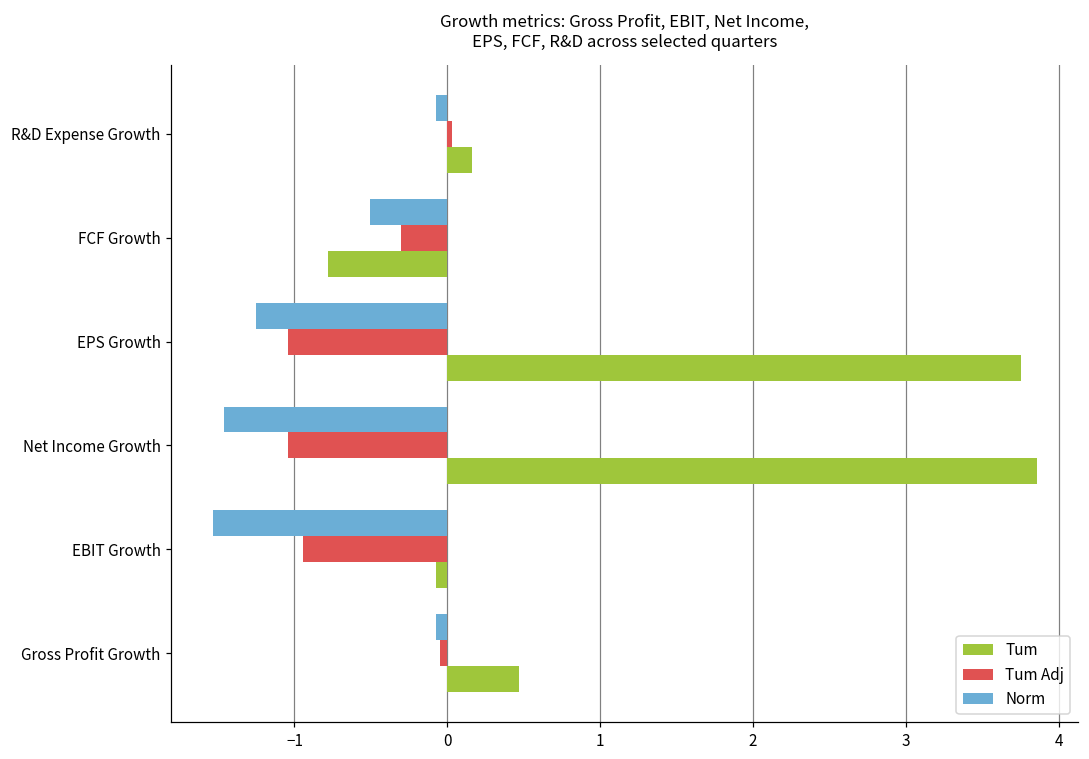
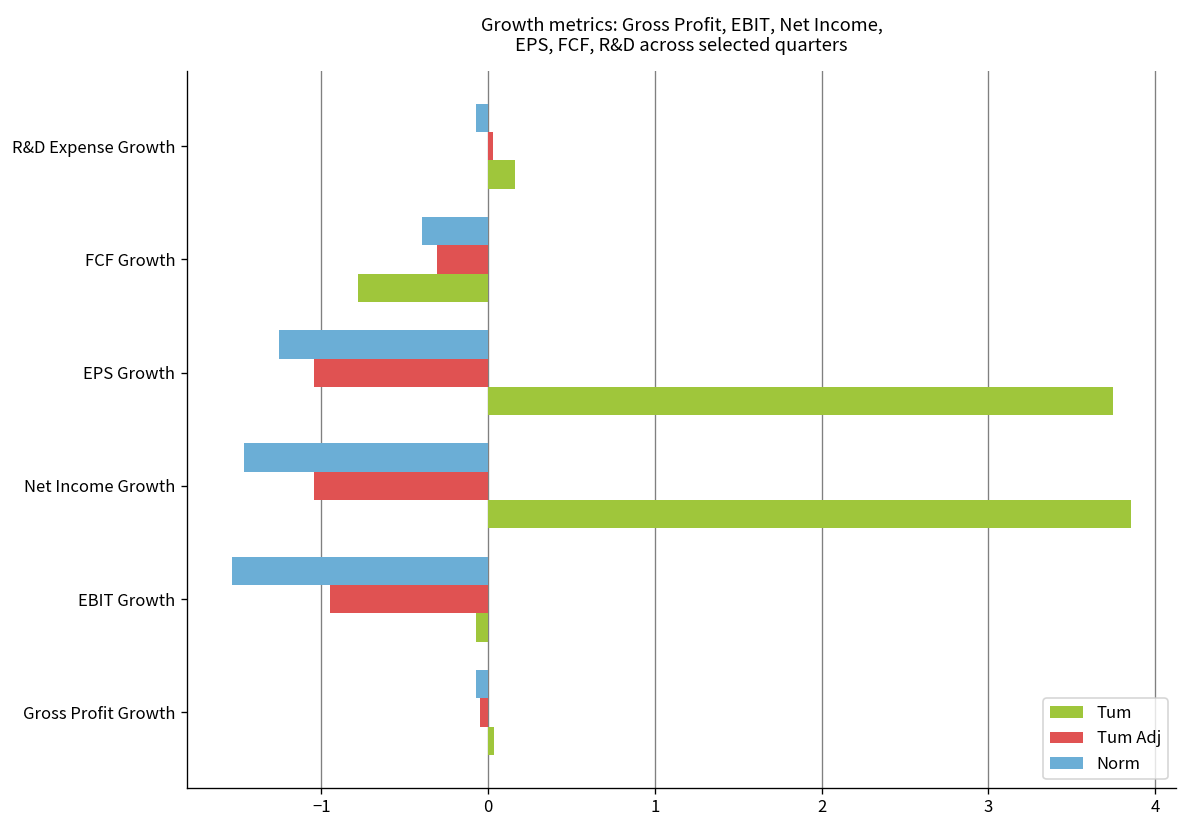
Norm, FCF Growth: -0.50 -> -0.40
Tum, Gross Profit Growth: 0.47 -> 0.04
